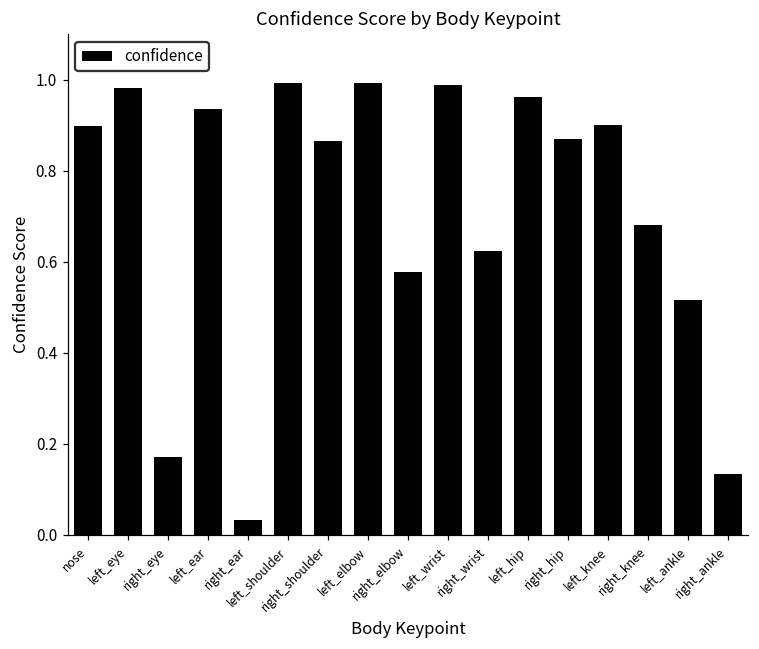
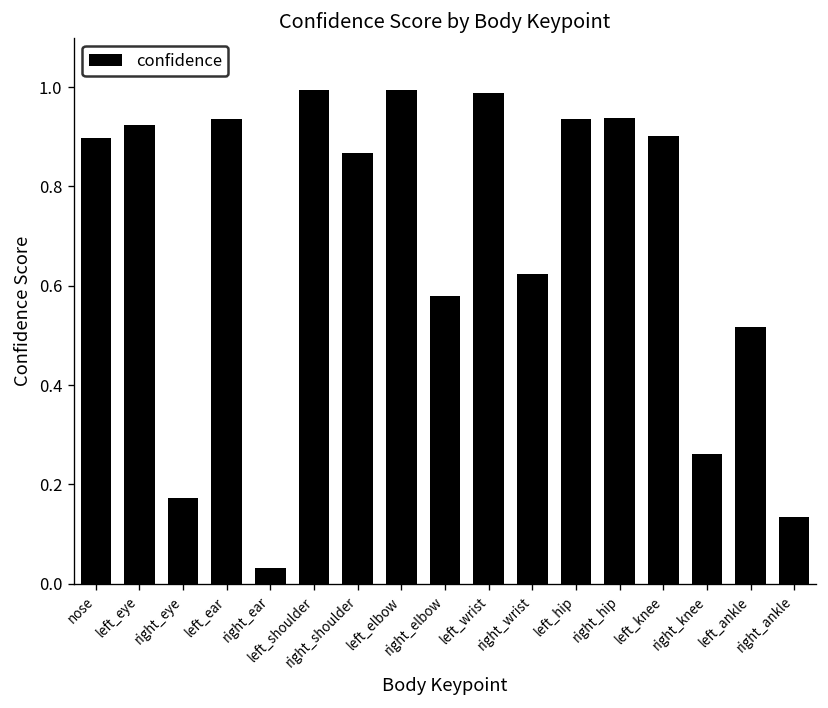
left_eye: 0.98 -> 0.92
left_hip: 0.96 -> 0.94
right_hip: 0.87 -> 0.94
right_knee: 0.68 -> 0.26
